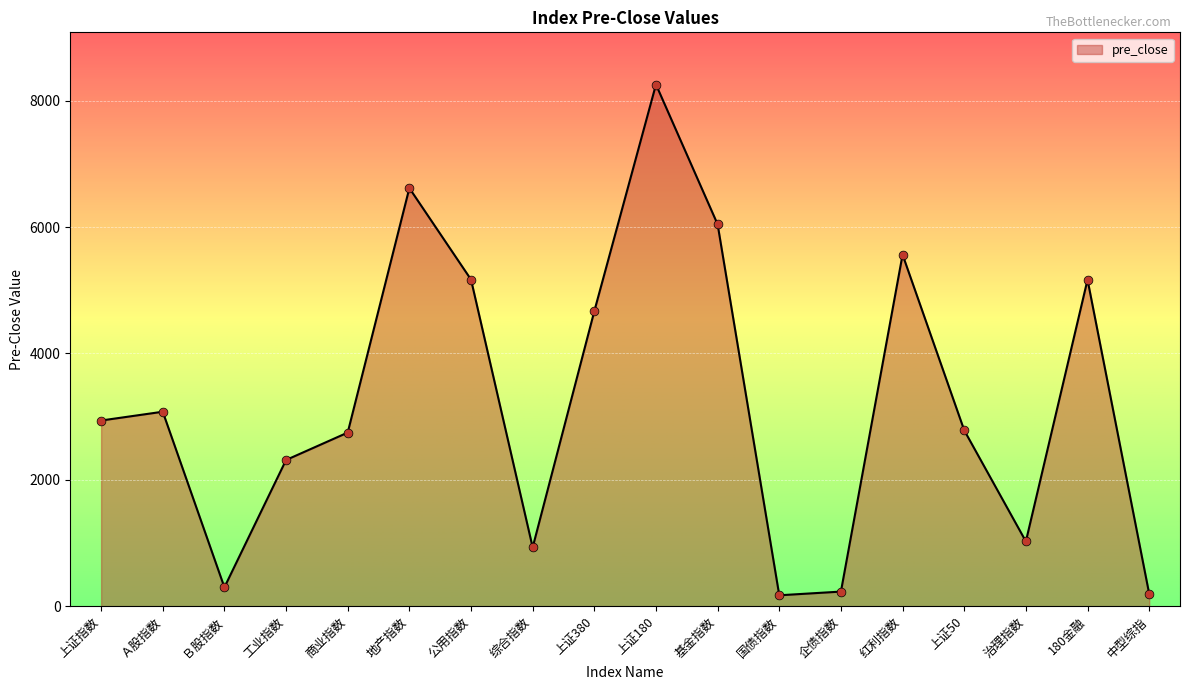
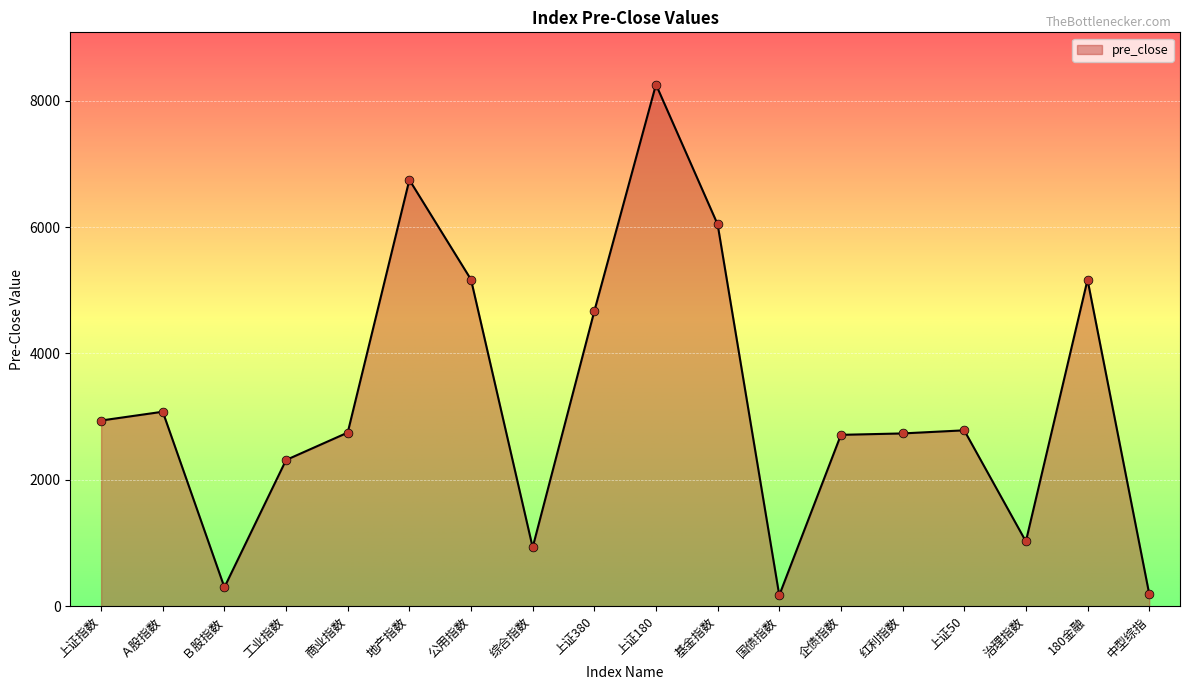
地产指数: 6600 -> 6700
企债指数: 200 -> 2700
红利指数: 5600 -> 2700
